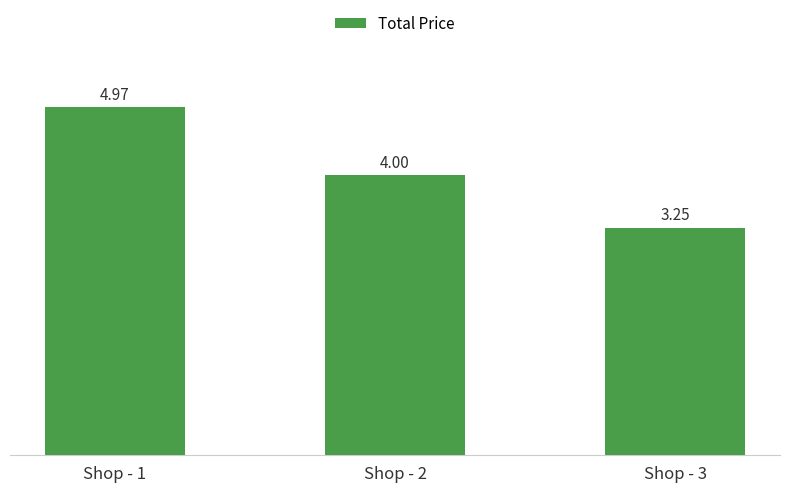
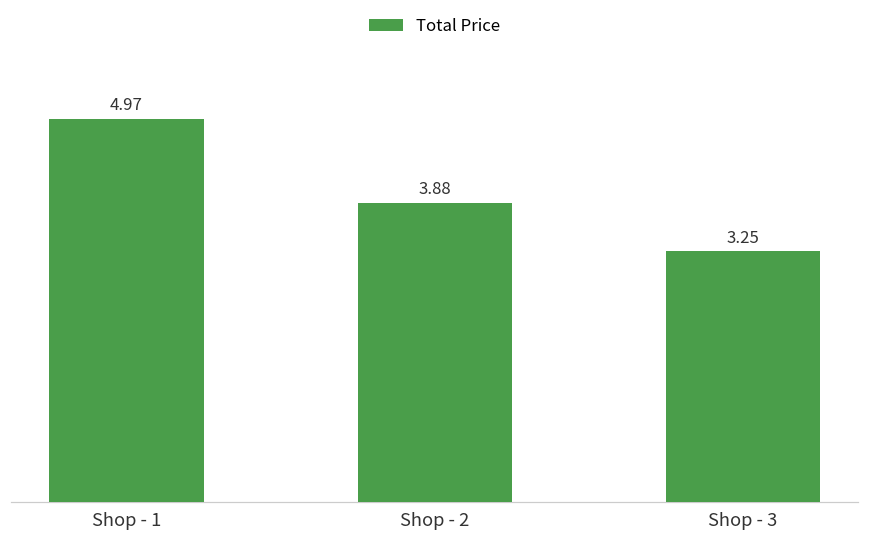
Shop - 2: 4.00 -> 3.88
